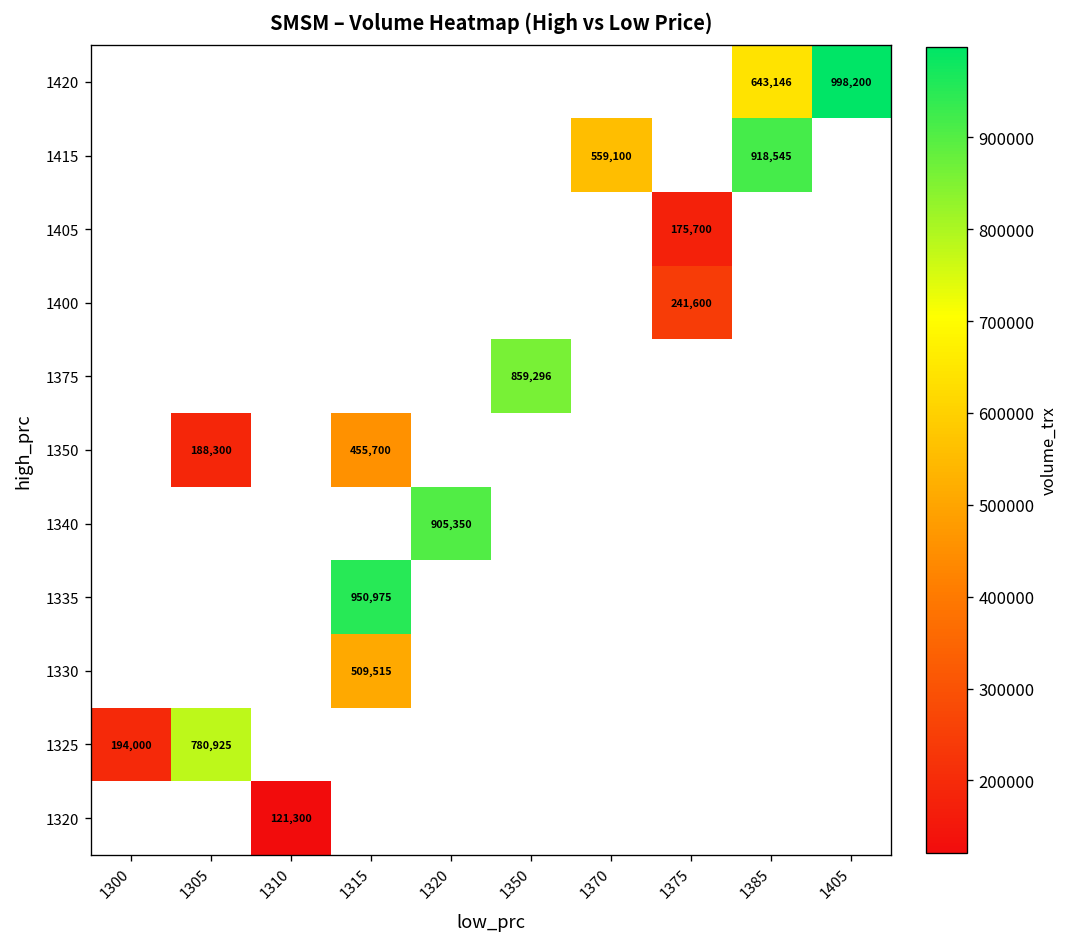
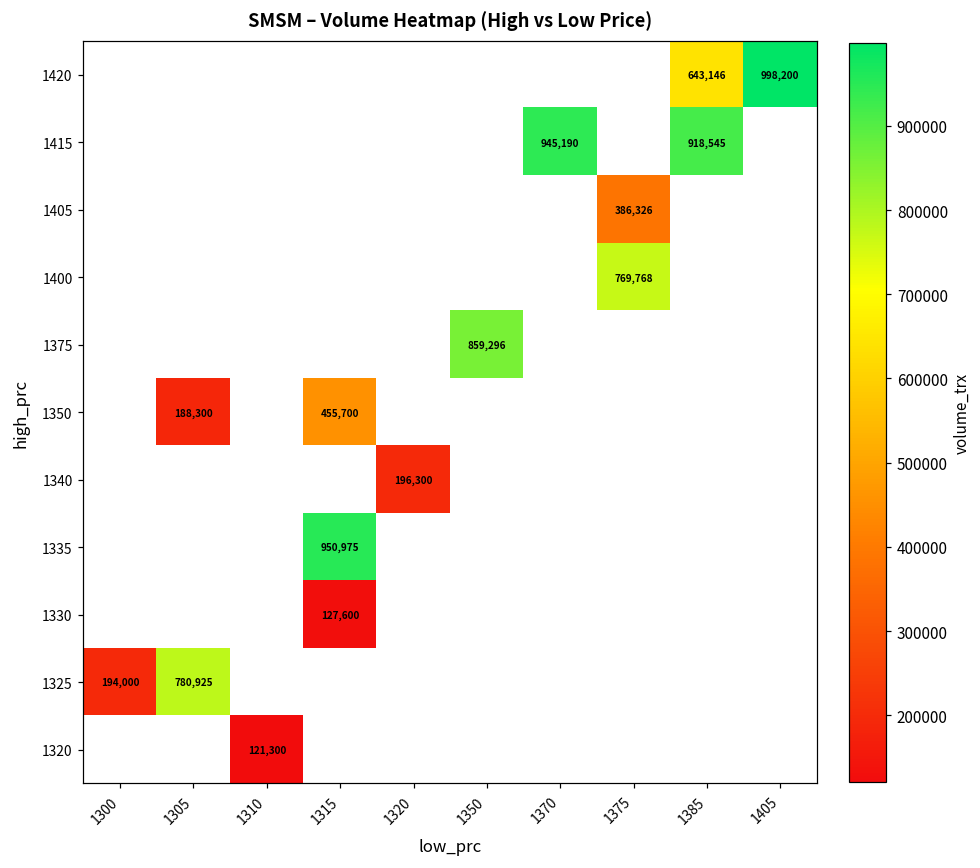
1415, 1370: 559,100 -> 945,190
1405, 1375: 175,700 -> 386,326
1400, 1375: 241,600 -> 769,768
1340, 1320: 905,350 -> 196,300
1330, 1315: 509,515 -> 127,600
